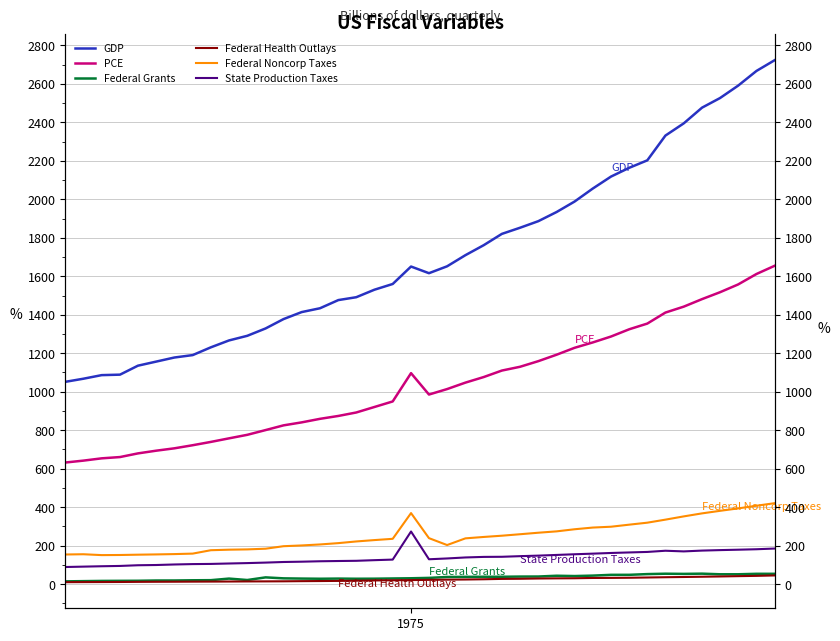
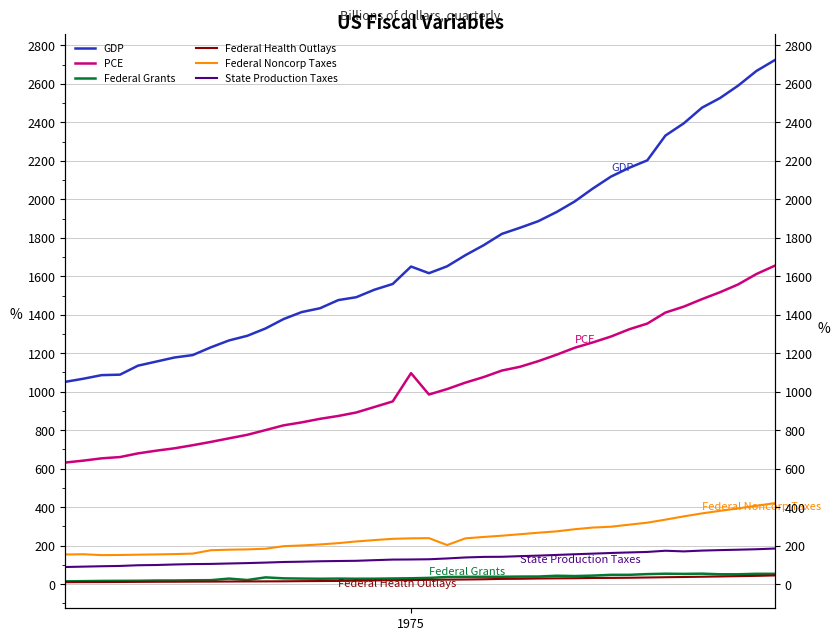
Federal Noncorp Taxes, 1975: 370 -> 240
State Production Taxes, 1975: 270 -> 130
